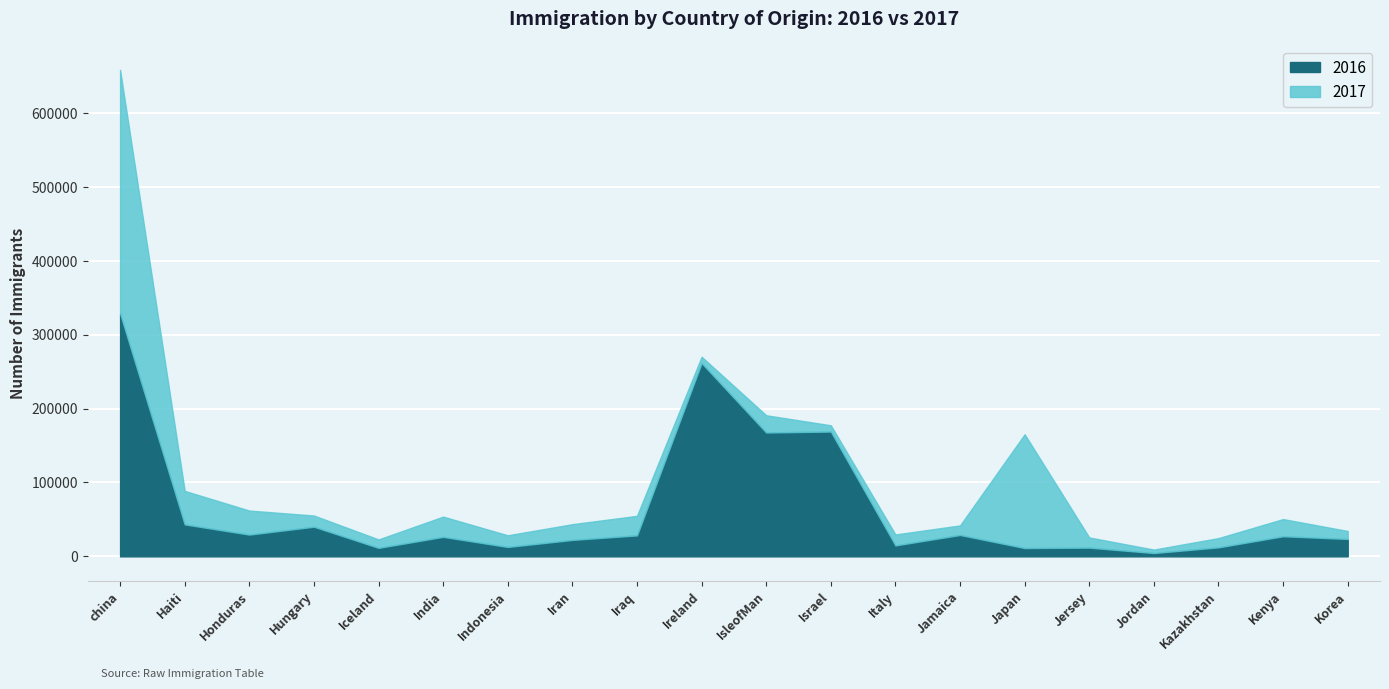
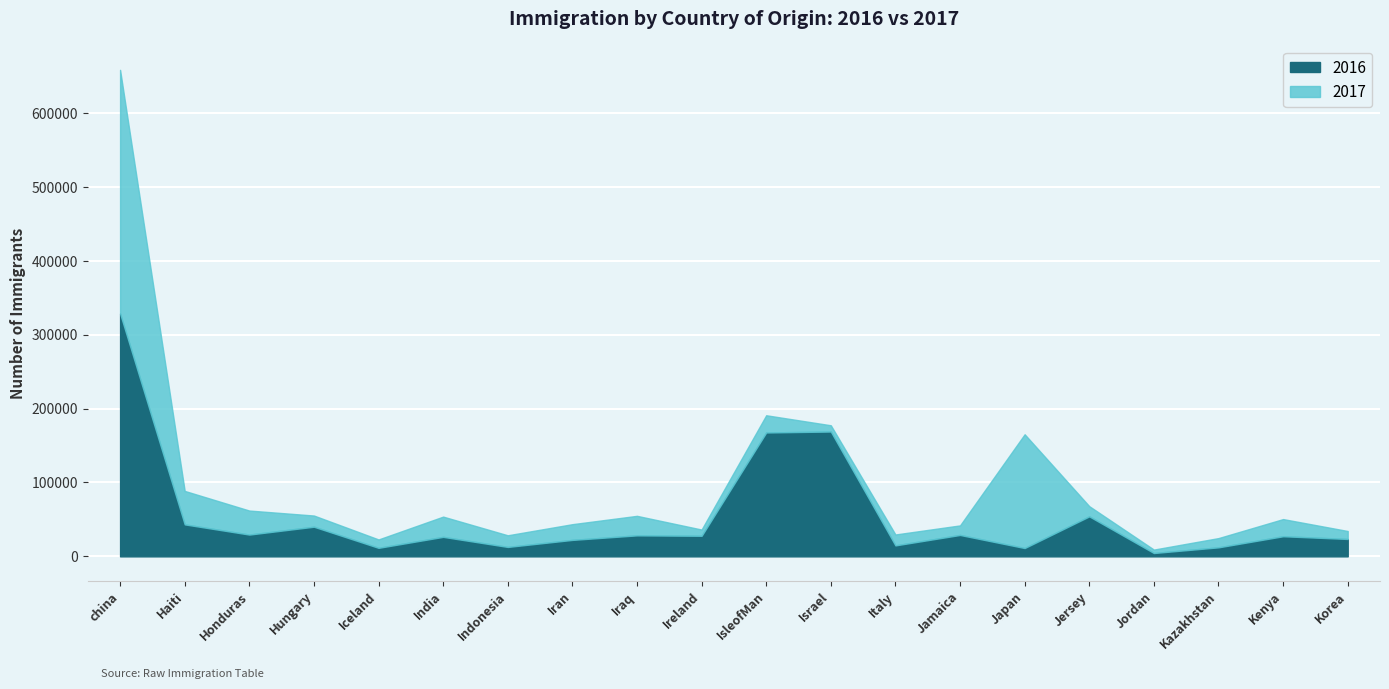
2016, Ireland: 260000 -> 30000
2016, Jersey: 10000 -> 50000
